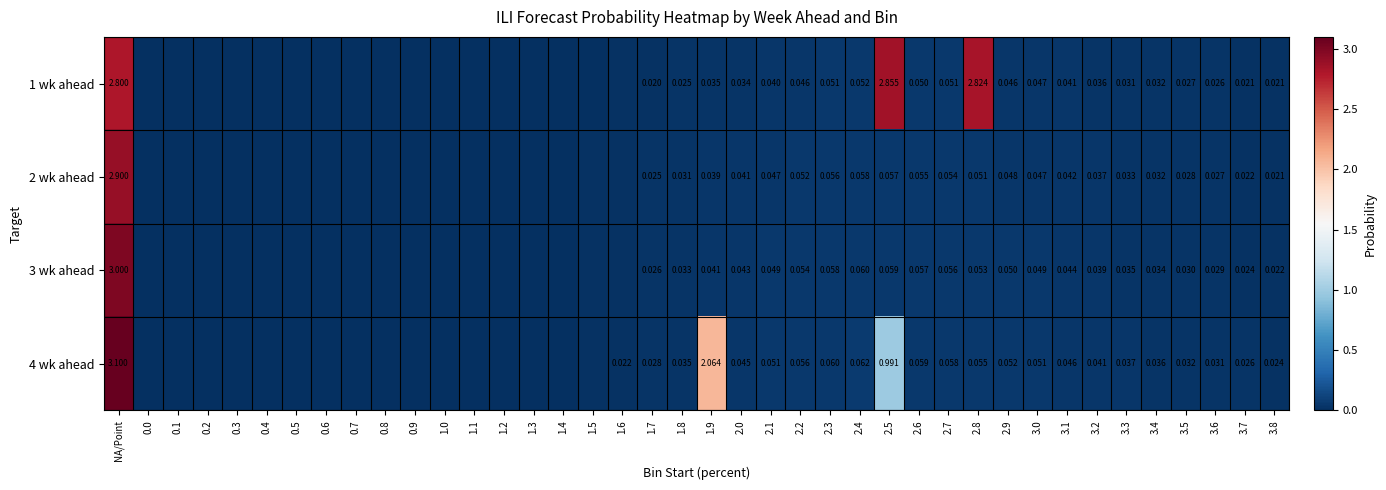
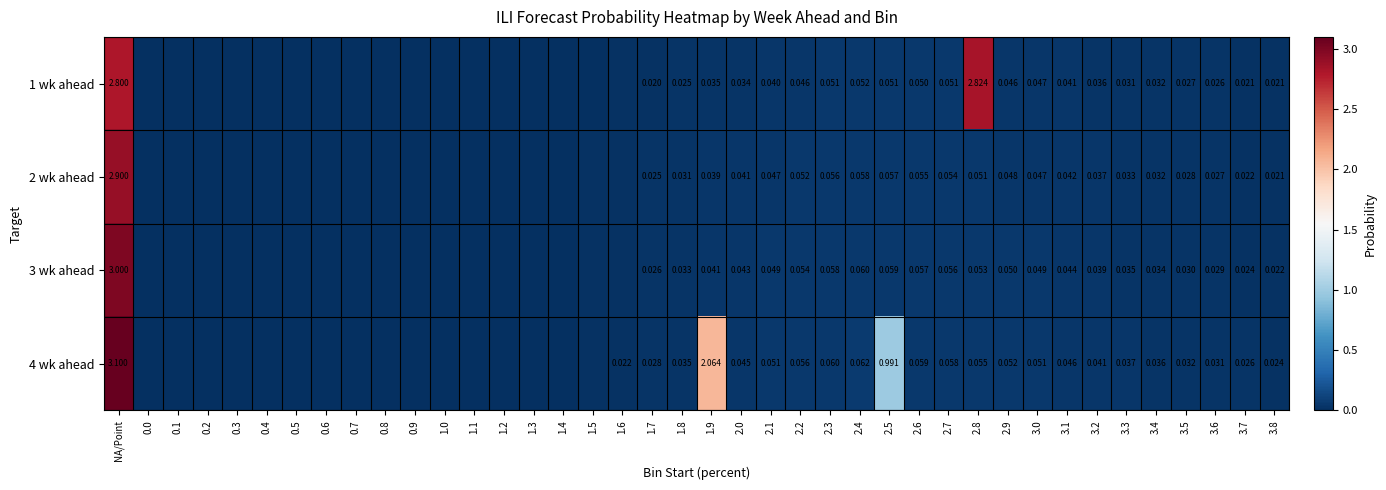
1 wk ahead, 2.5: 2.855 -> 0.051
